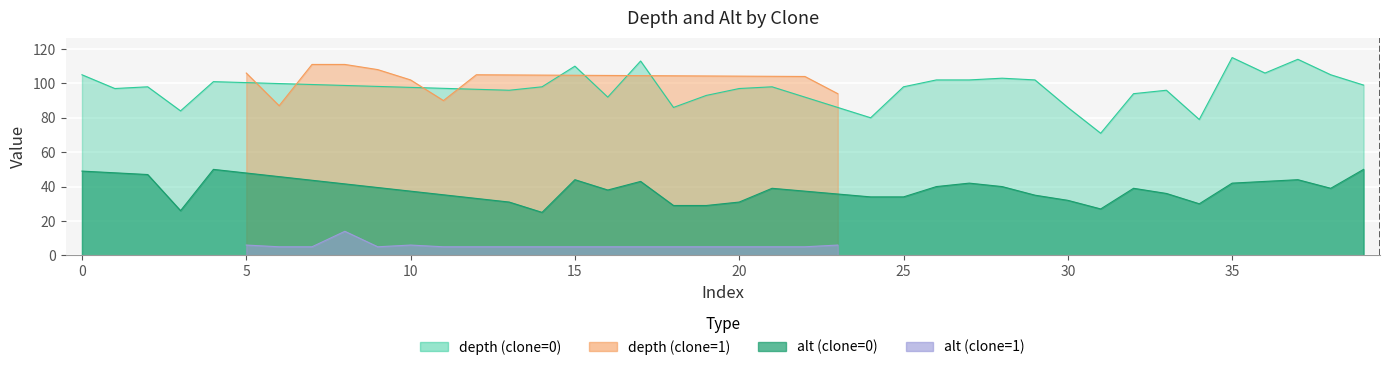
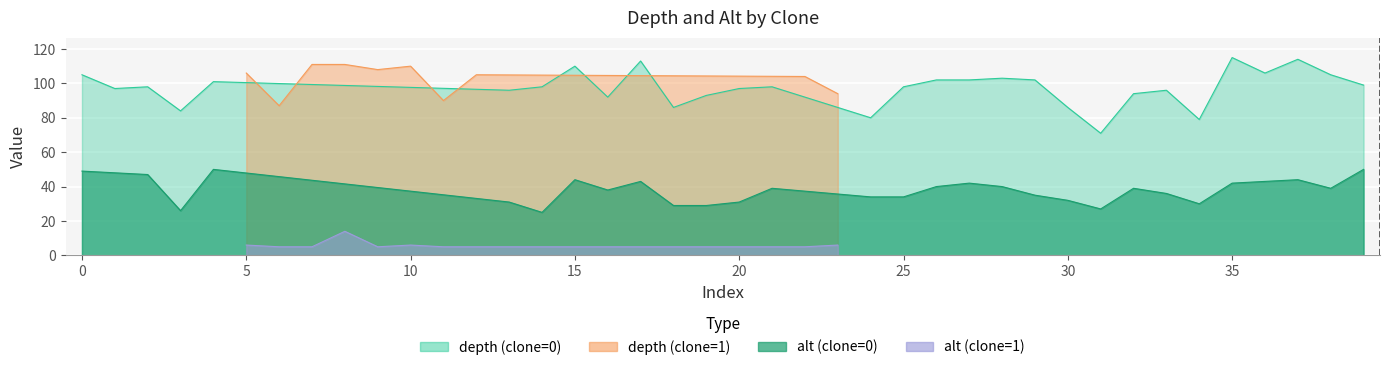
depth (clone=1), 10: 102 -> 110
